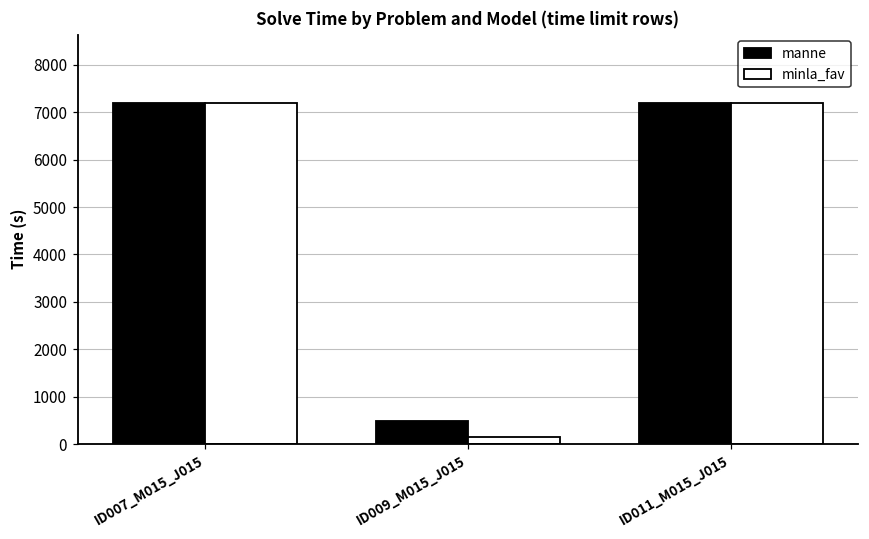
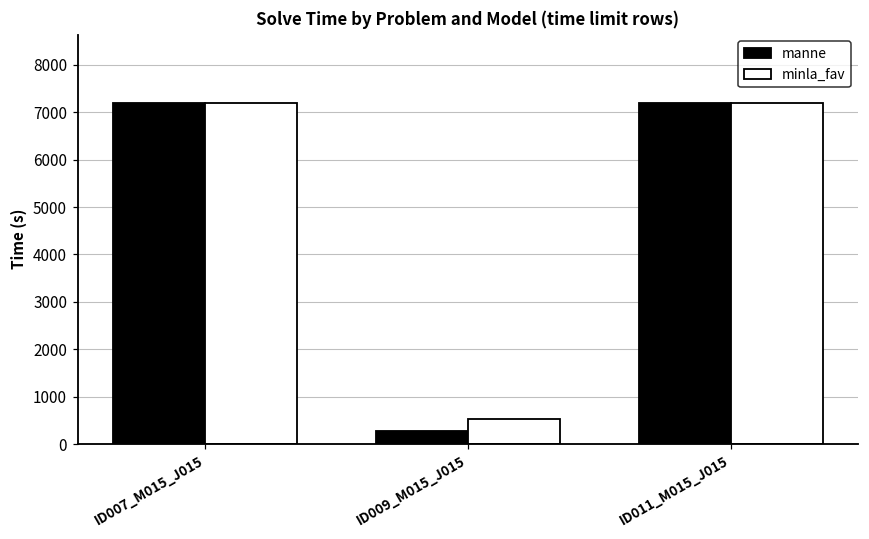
manne, ID009_M015_J015: 500 -> 300
minla_fav, ID009_M015_J015: 200 -> 500
